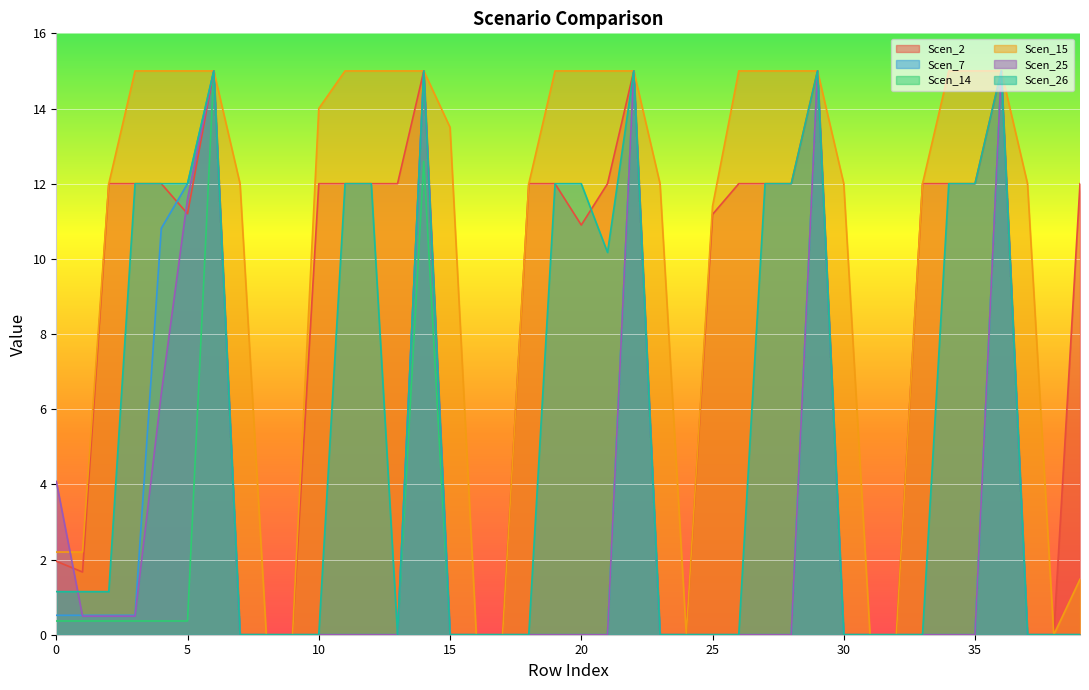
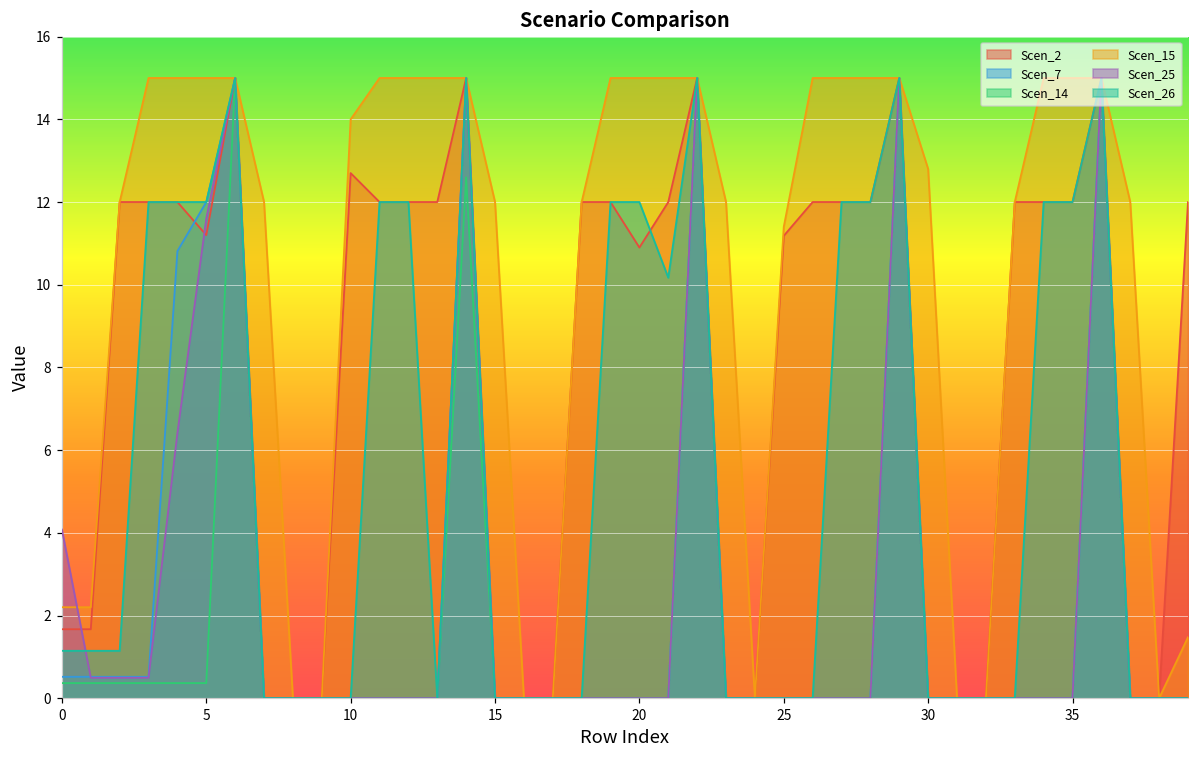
Scen_2, 0: 2.0 -> 1.7
Scen_2, 10: 12.0 -> 12.7
Scen_15, 15: 13.5 -> 12.0
Scen_15, 30: 12.0 -> 12.8
